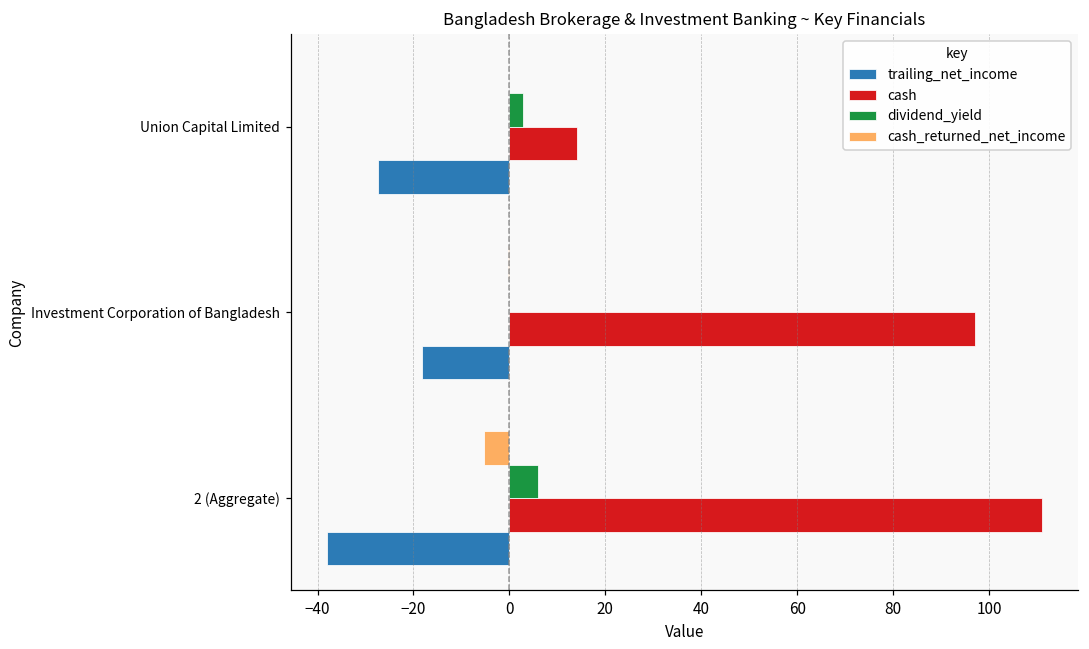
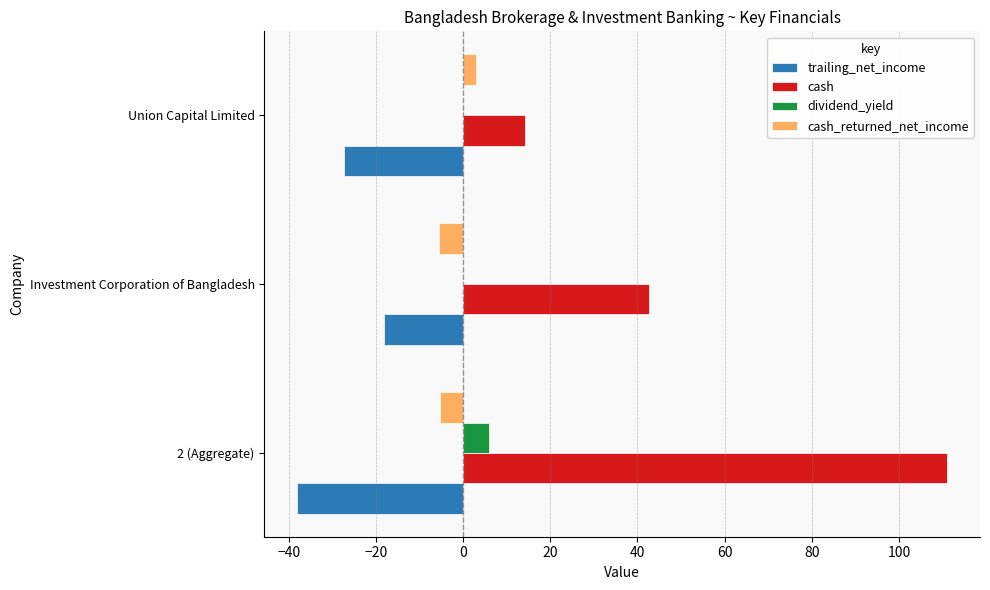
cash_returned_net_income, Union Capital Limited: 0 -> 3
dividend_yield, Union Capital Limited: 3 -> 0
cash_returned_net_income, Investment Corporation of Bangladesh: 0 -> -5
cash, Investment Corporation of Bangladesh: 97 -> 43
